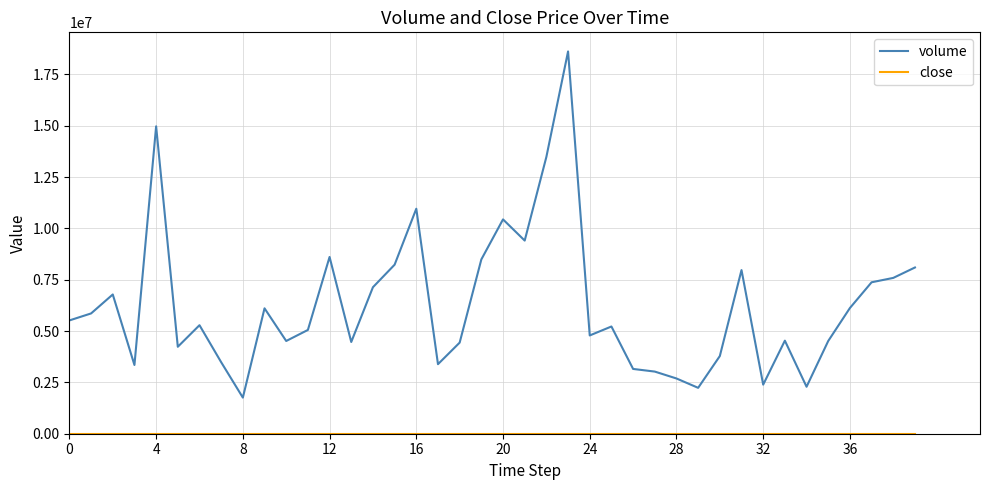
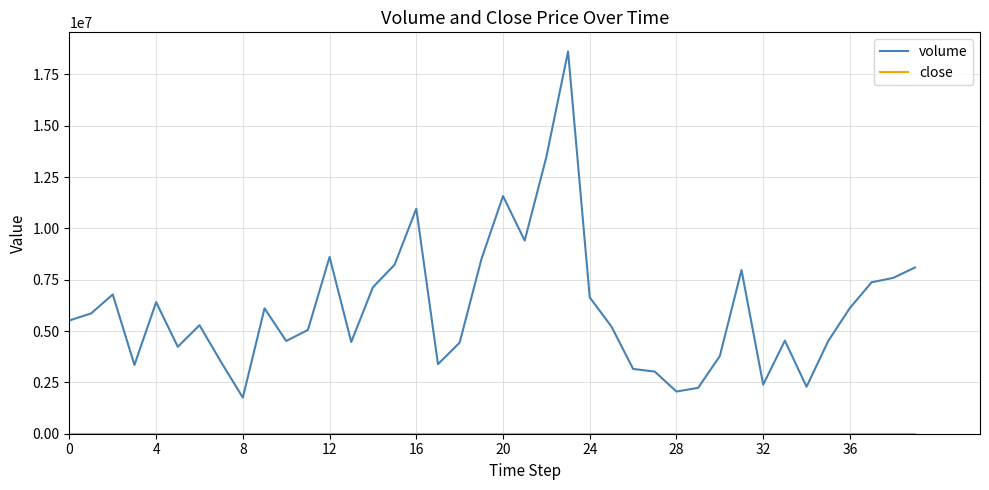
volume, 4: 15000000 -> 6400000
volume, 20: 10400000 -> 11600000
volume, 24: 4800000 -> 6600000
volume, 28: 2700000 -> 2100000
